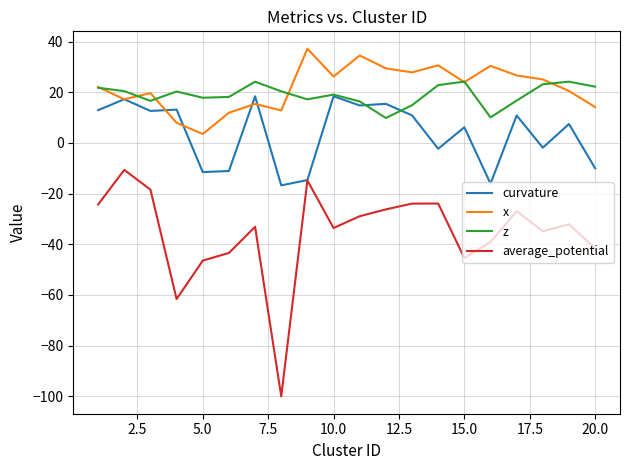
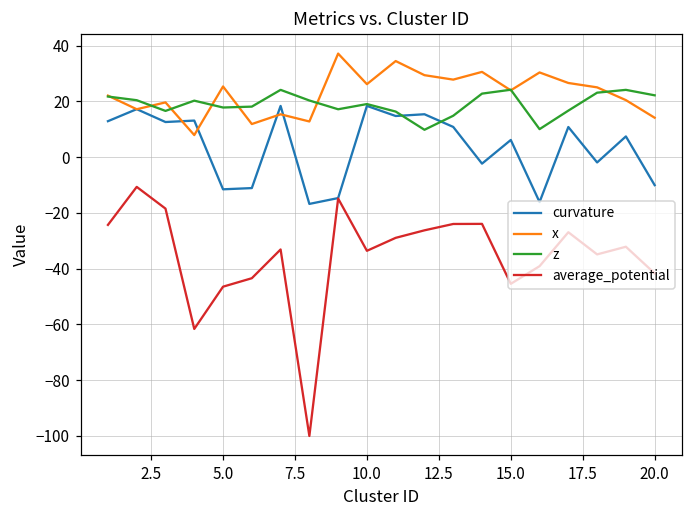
x, 5.0: 4 -> 25
